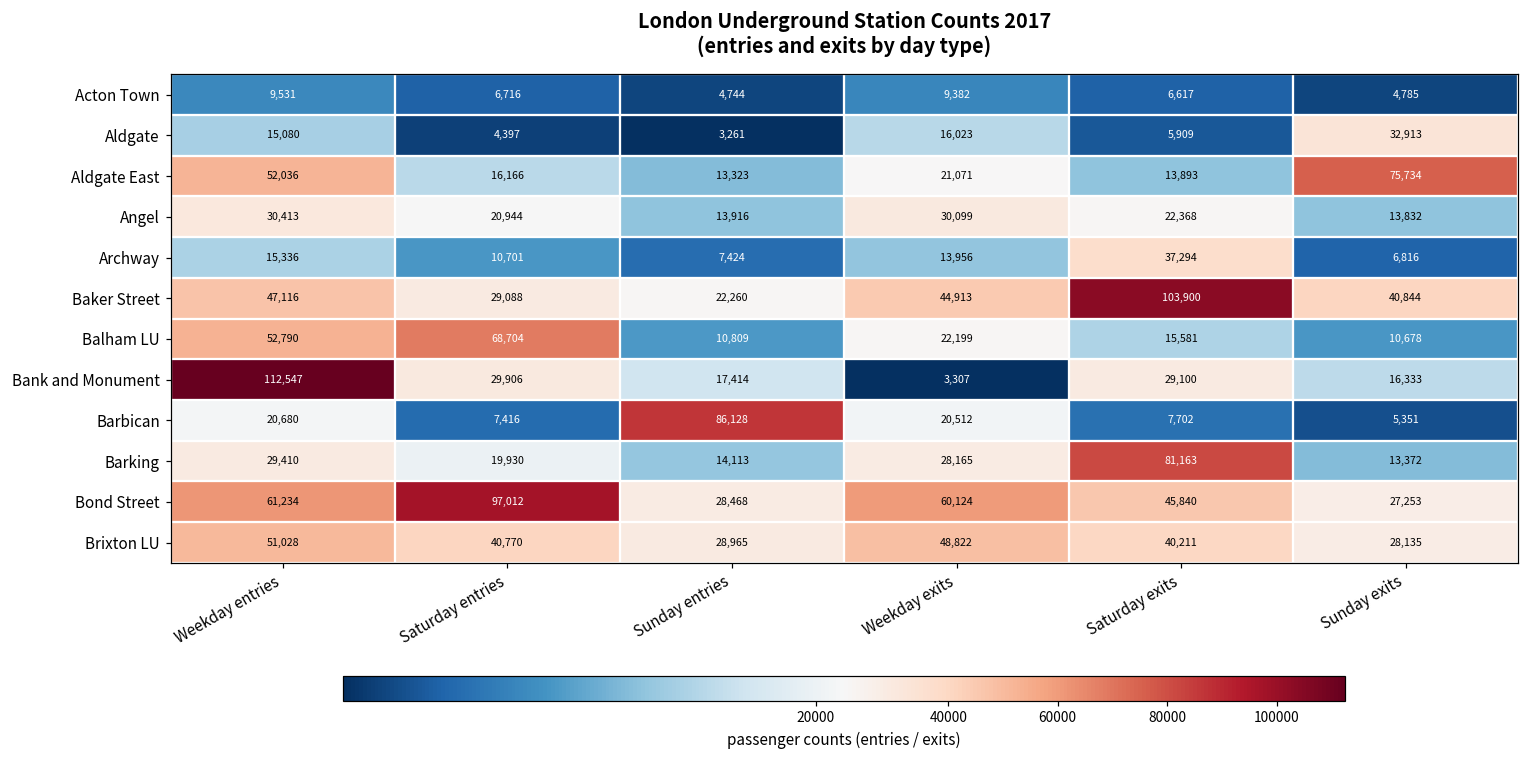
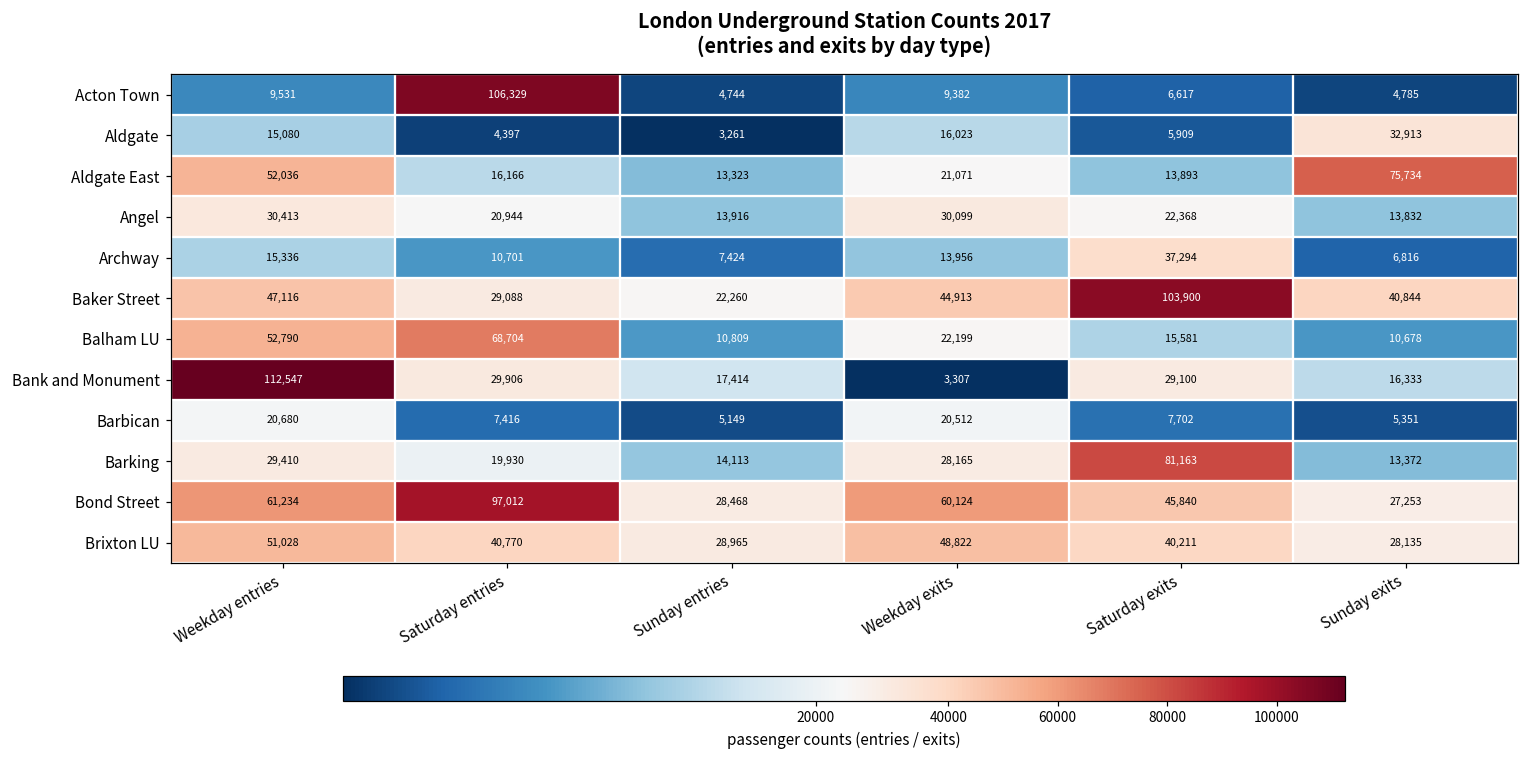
Acton Town, Saturday entries: 6,716 -> 106,329
Barbican, Sunday entries: 86,128 -> 5,149
